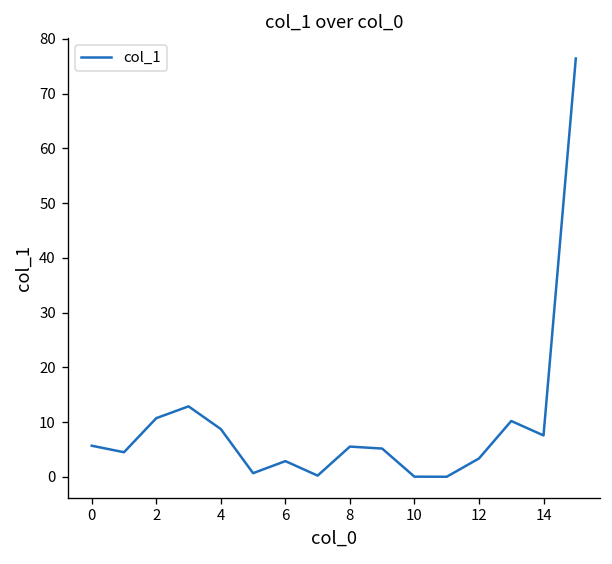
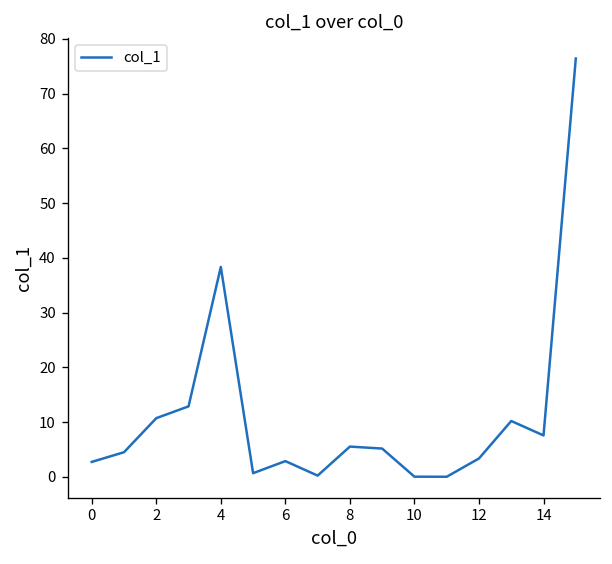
0: 6 -> 3
4: 9 -> 38
